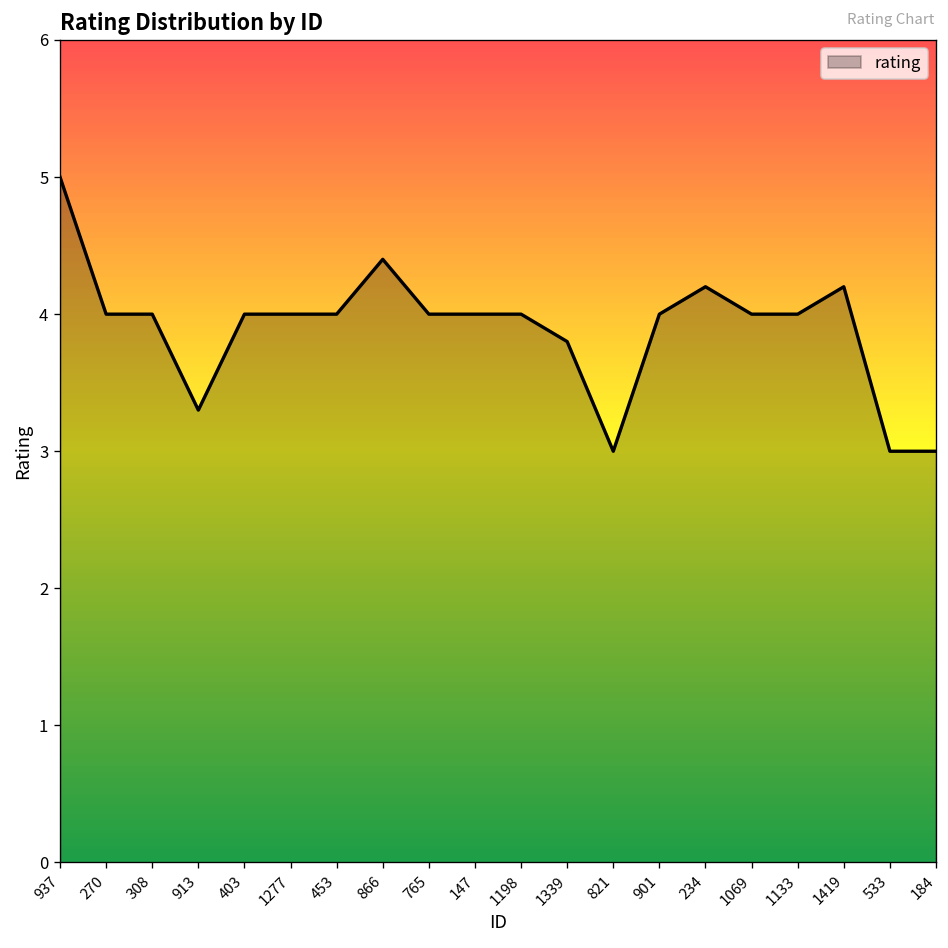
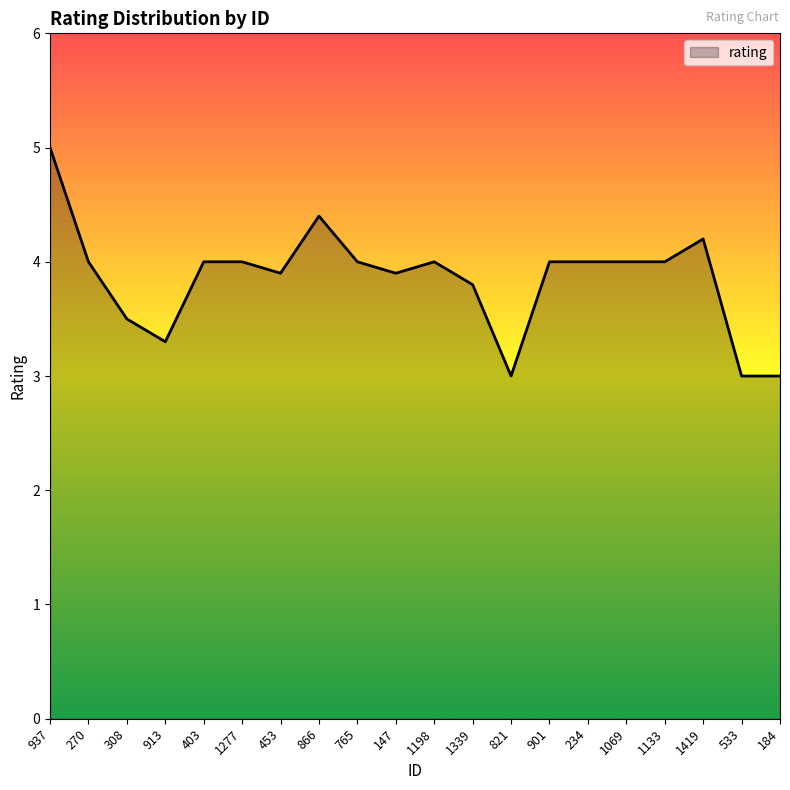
308: 4.0 -> 3.5
453: 4.0 -> 3.9
147: 4.0 -> 3.9
234: 4.2 -> 4.0
